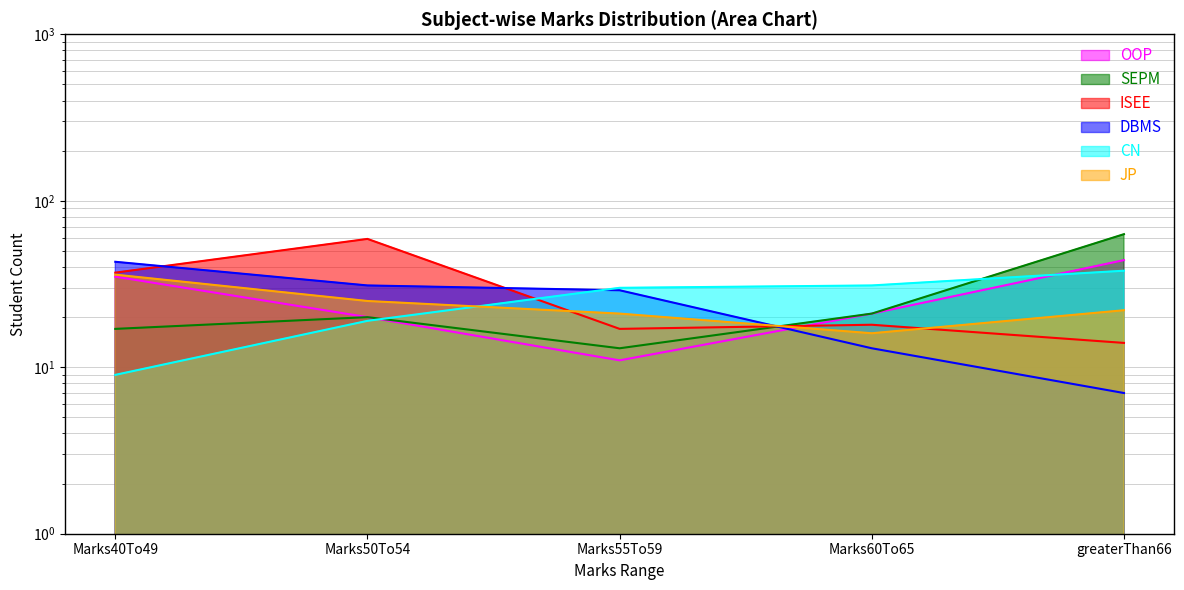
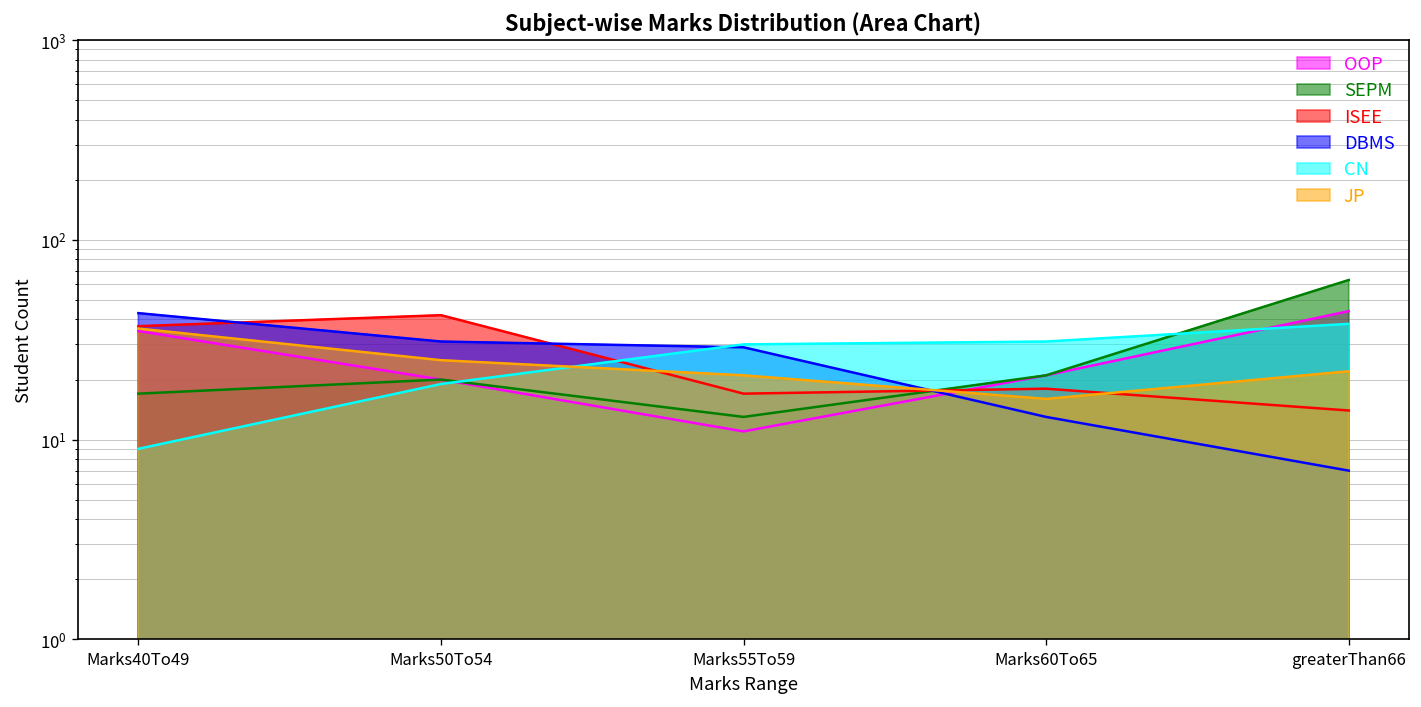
ISEE, Marks50To54: 59 -> 42
